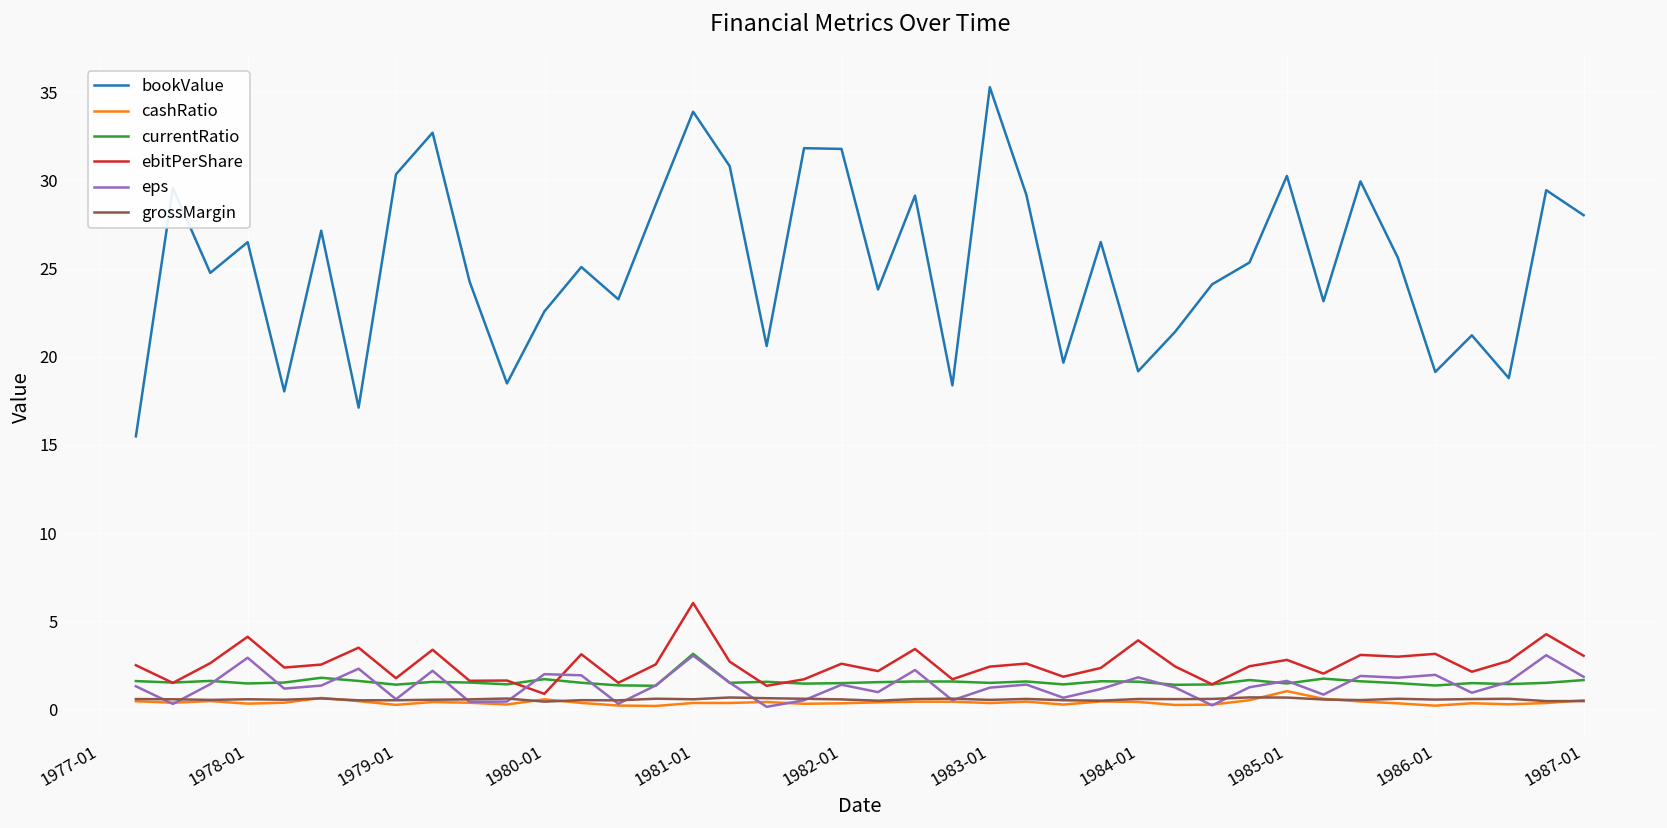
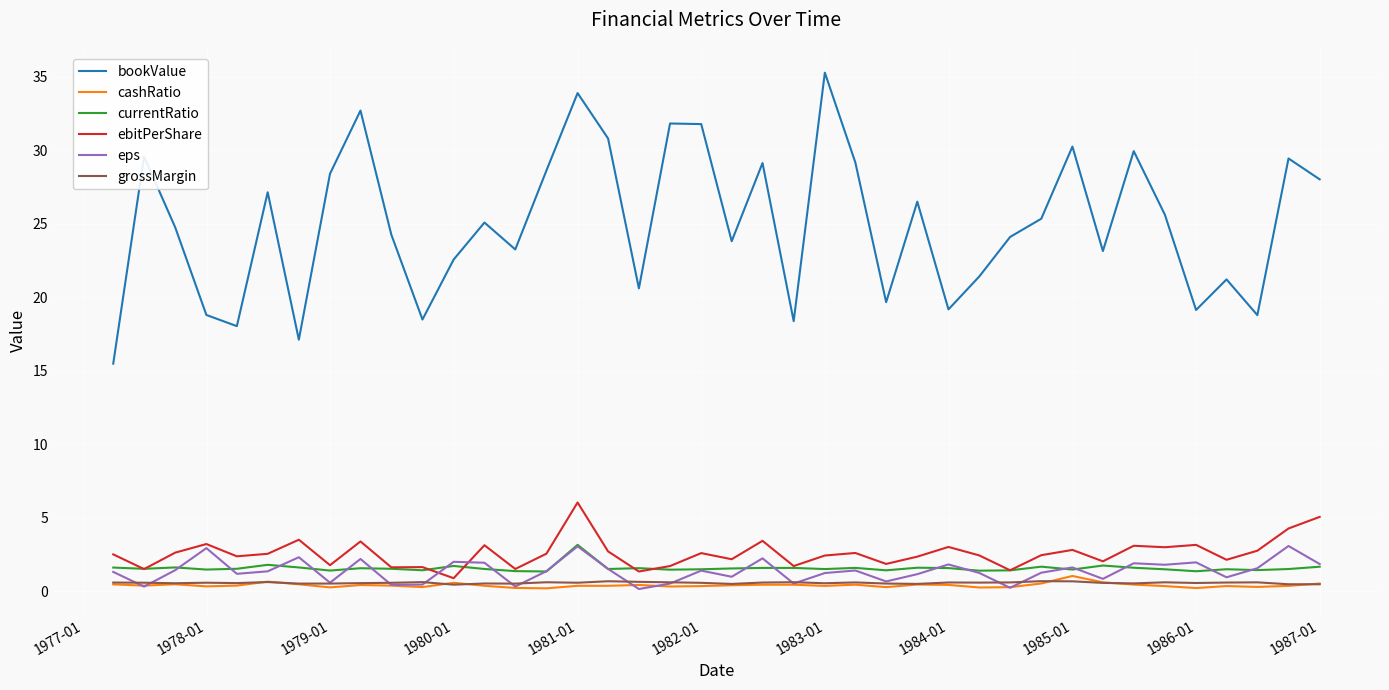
bookValue, 1978-01: 26.5 -> 18.8
ebitPerShare, 1978-01: 4.1 -> 3.2
bookValue, 1979-01: 30.4 -> 28.4
ebitPerShare, 1984-01: 3.9 -> 3.0
ebitPerShare, 1987-01: 3.0 -> 5.1
